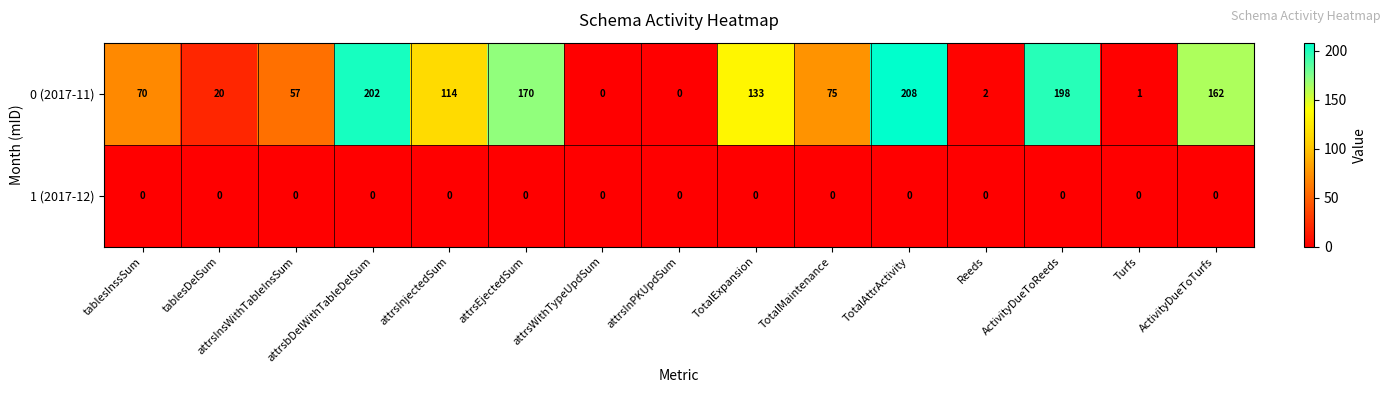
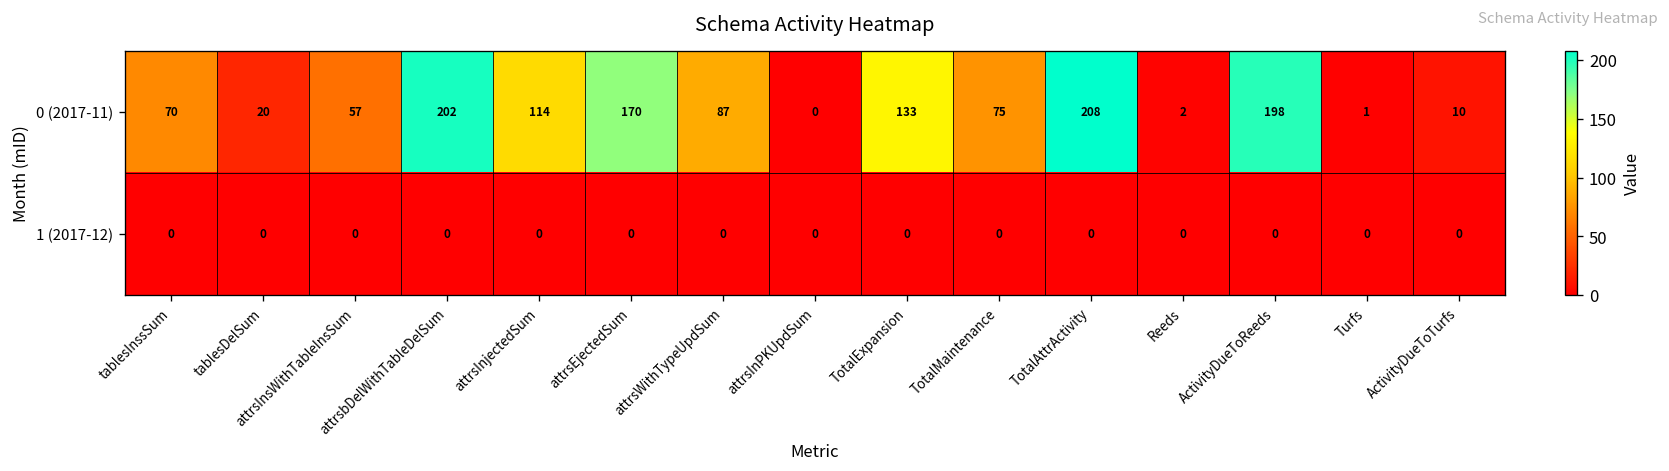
0 (2017-11), attrsWithTypeUpdSum: 0 -> 87
0 (2017-11), ActivityDueToTurfs: 162 -> 10
